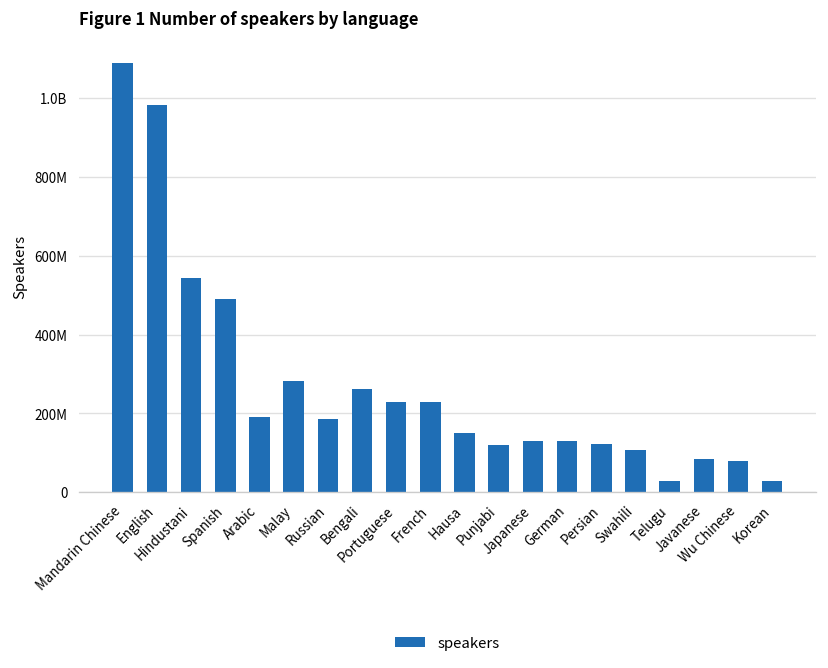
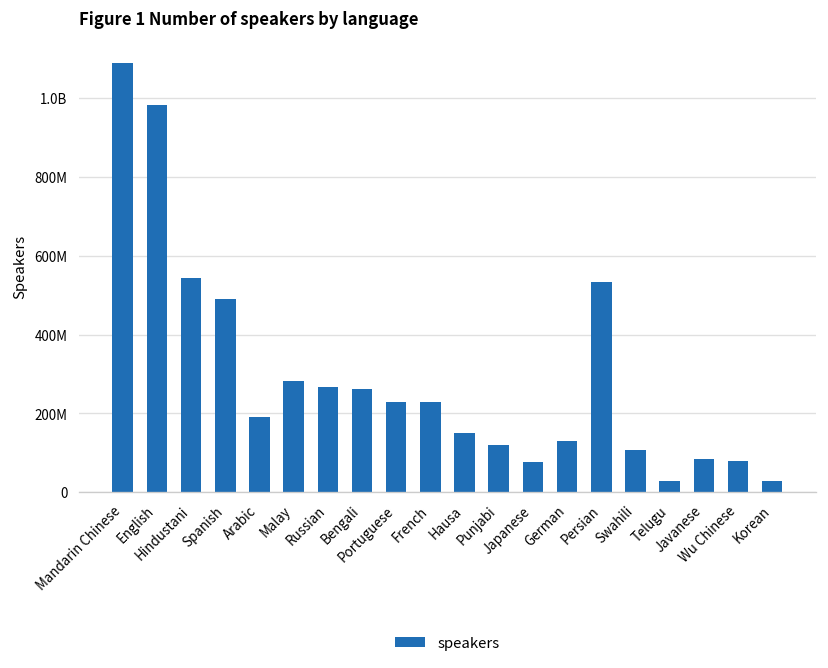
Russian: 190000000 -> 270000000
Japanese: 130000000 -> 80000000
Persian: 120000000 -> 530000000
